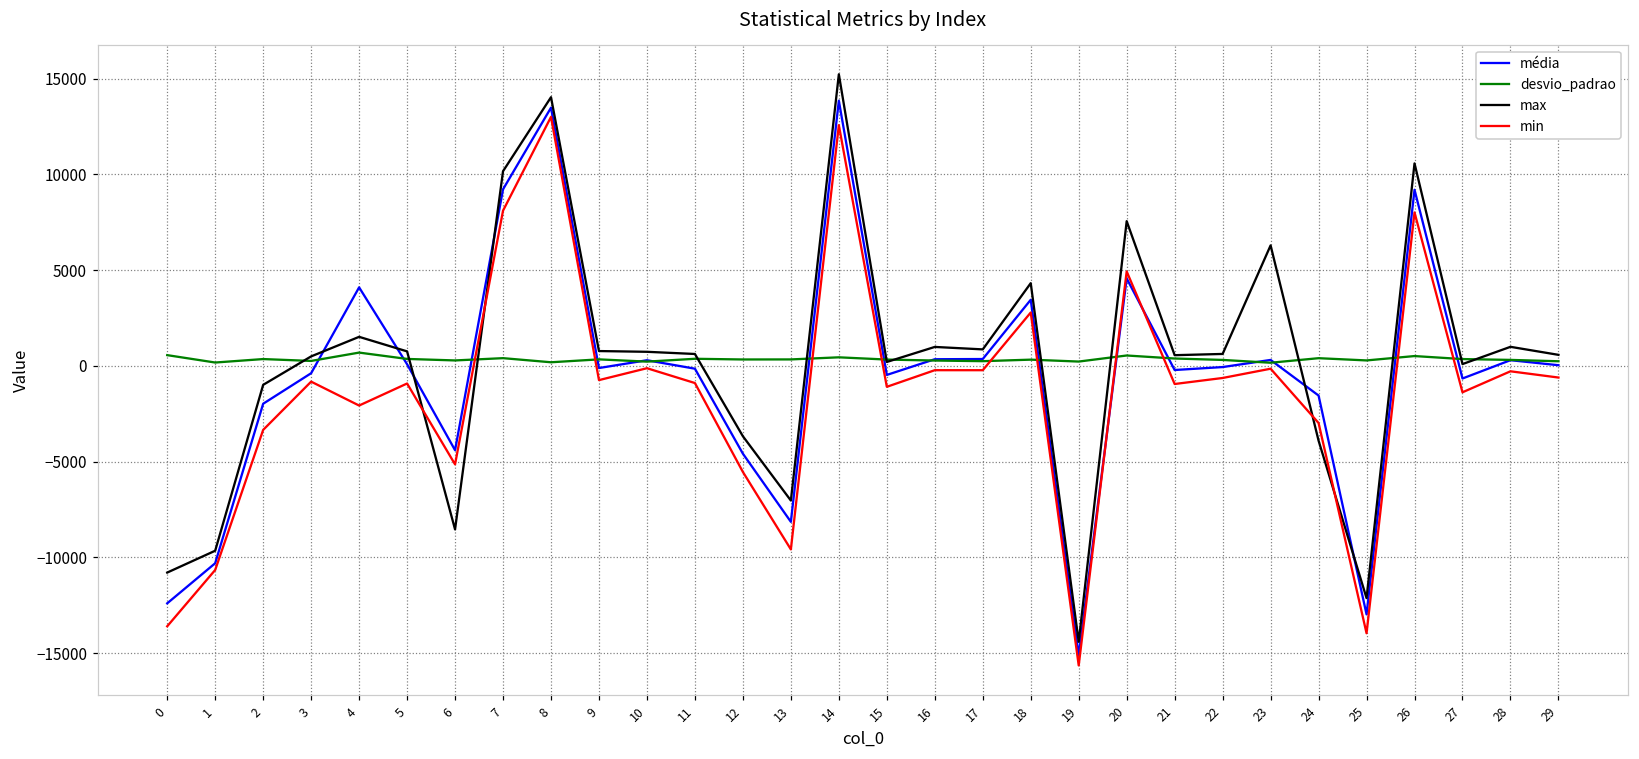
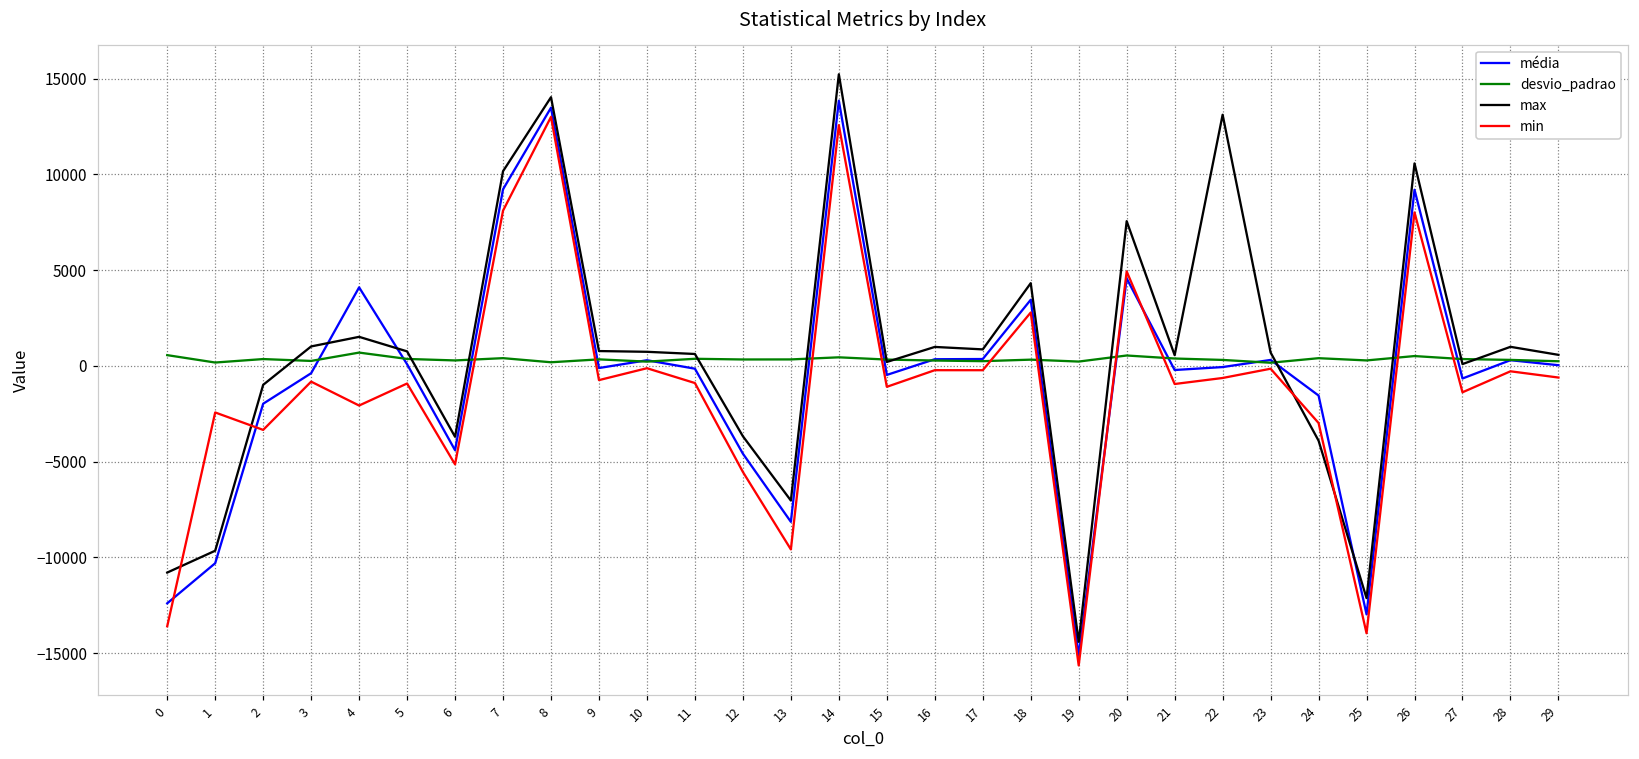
min, 1: -10700 -> -2400
max, 3: 500 -> 1000
max, 6: -8500 -> -3700
max, 22: 600 -> 13100
max, 23: 6300 -> 700
